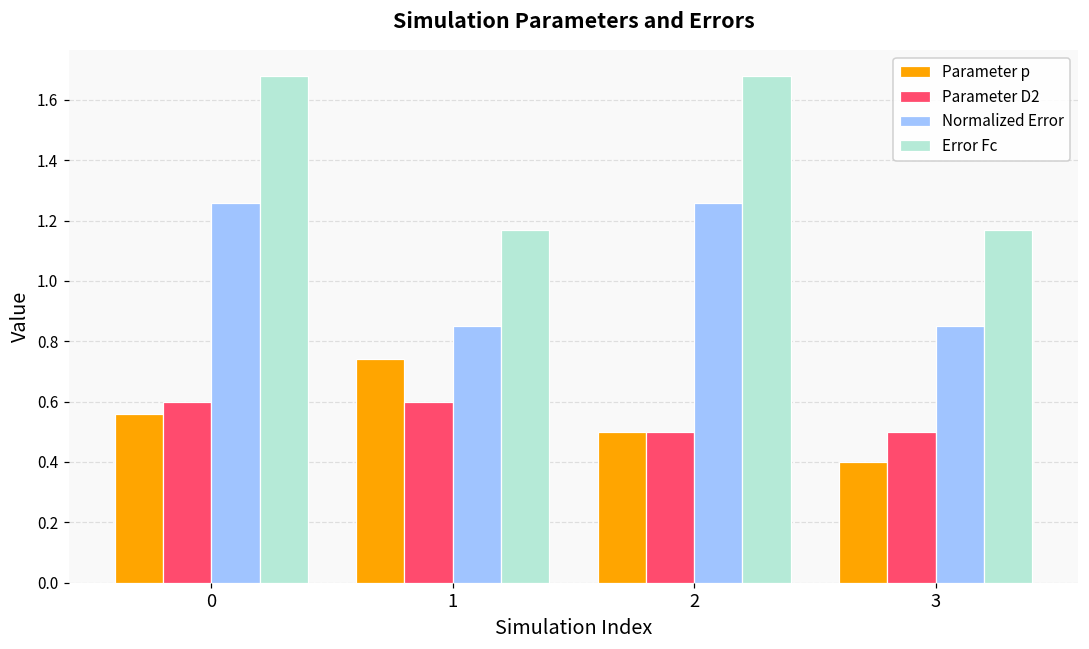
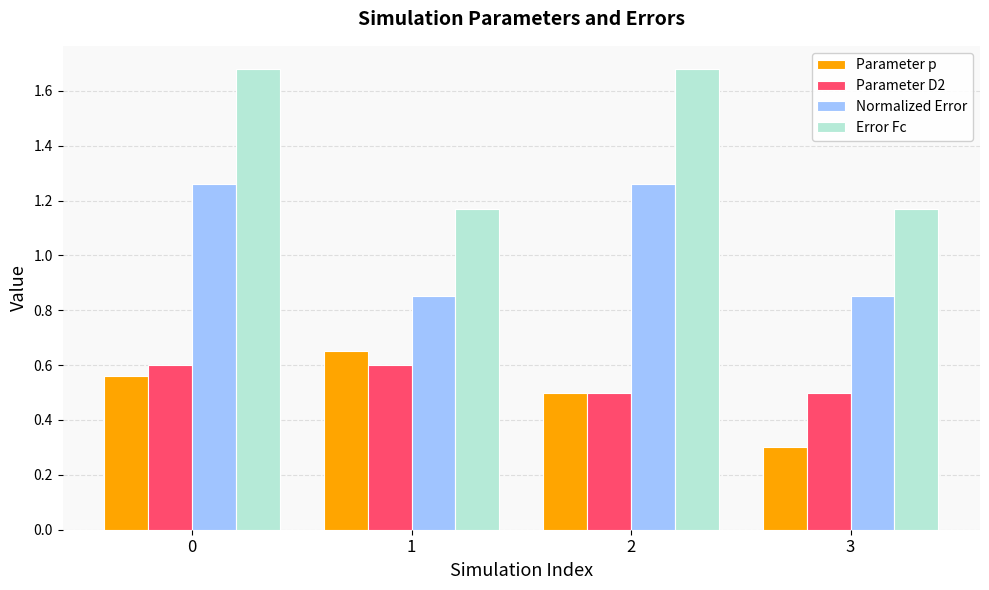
Parameter p, 1: 0.74 -> 0.65
Parameter p, 3: 0.4 -> 0.3
